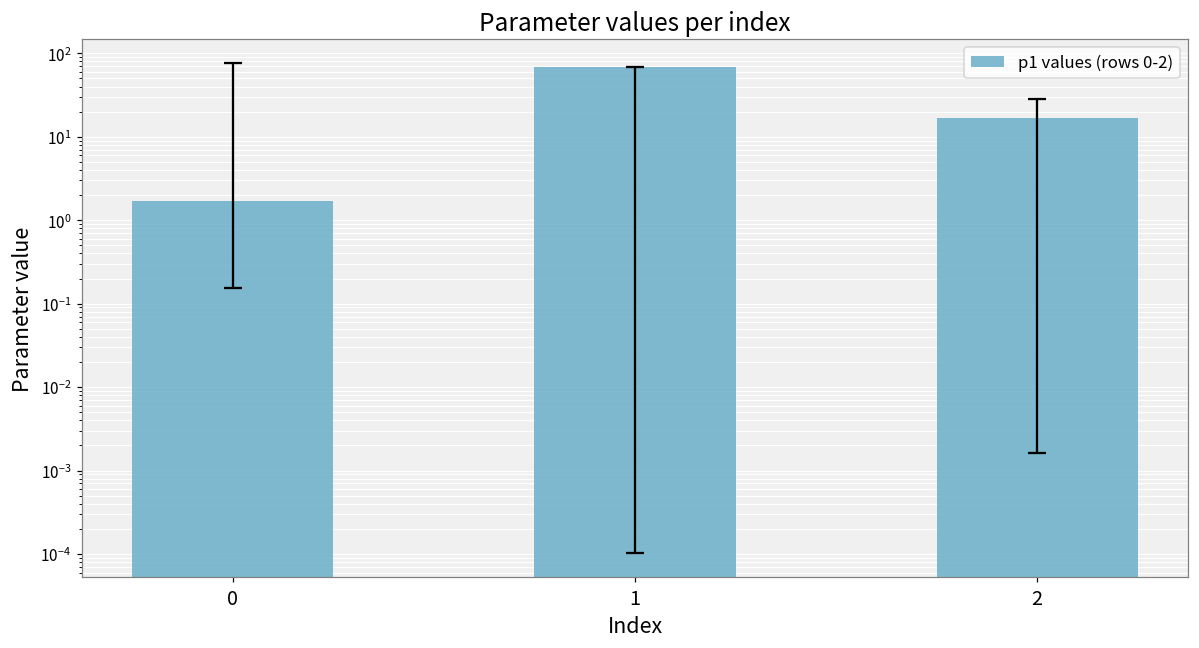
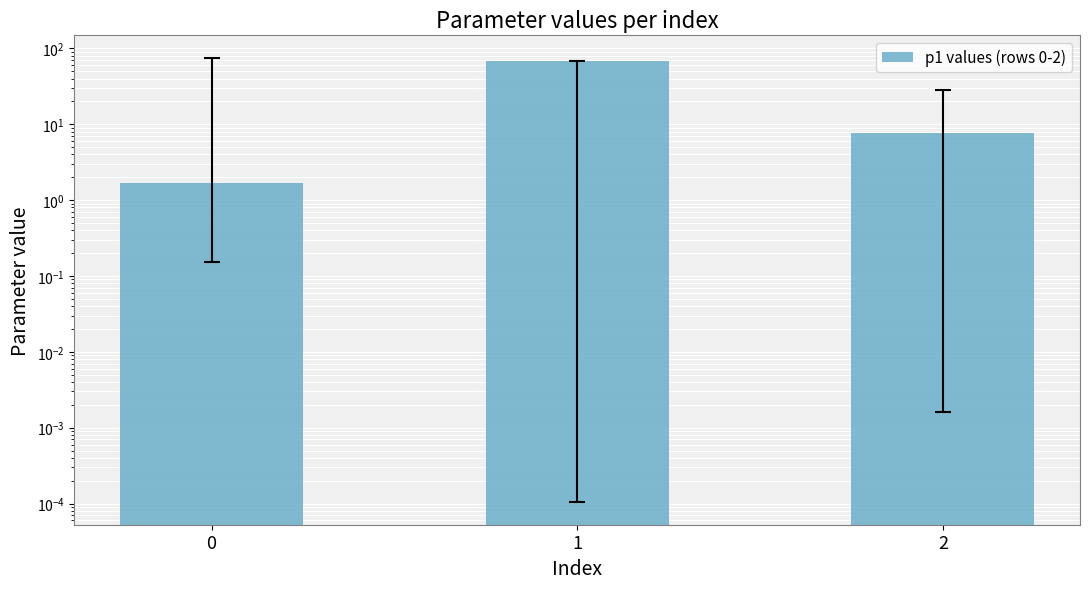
p1 values (rows 0-2), 2: 17 -> 8
